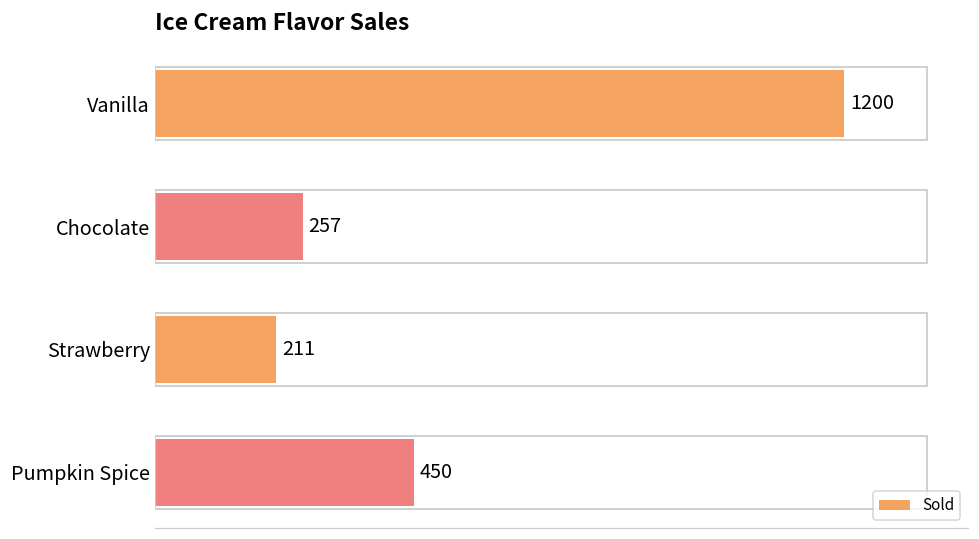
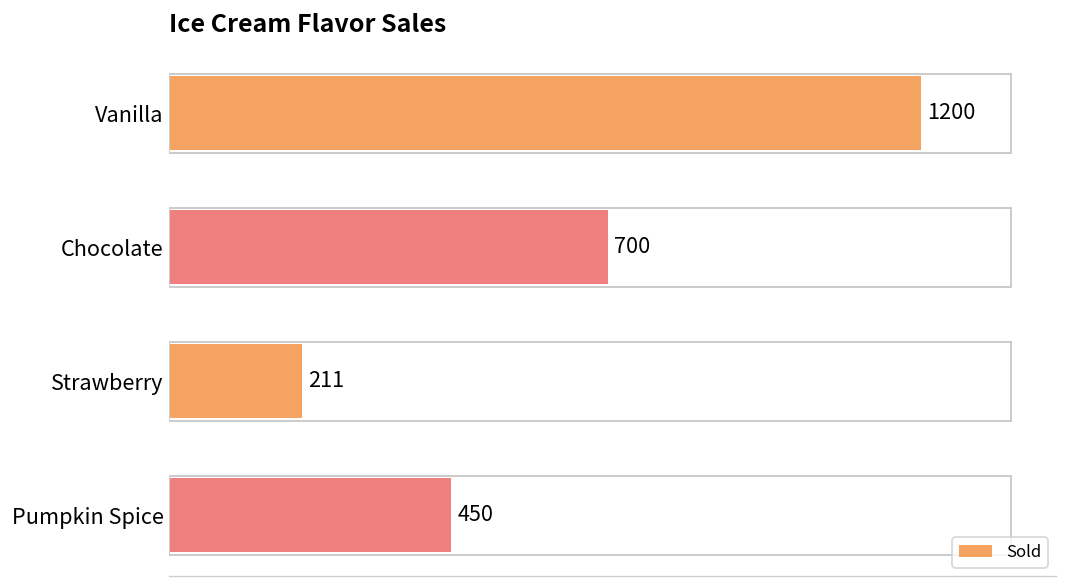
Chocolate: 257 -> 700
